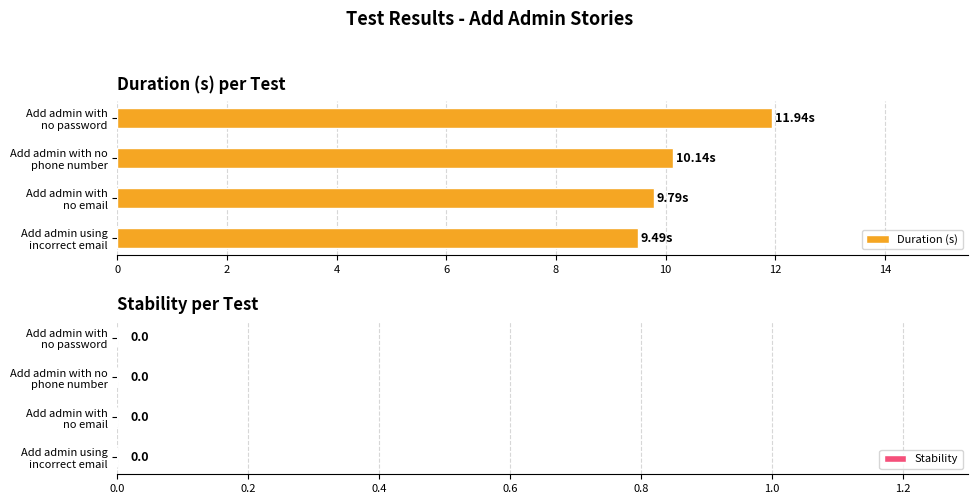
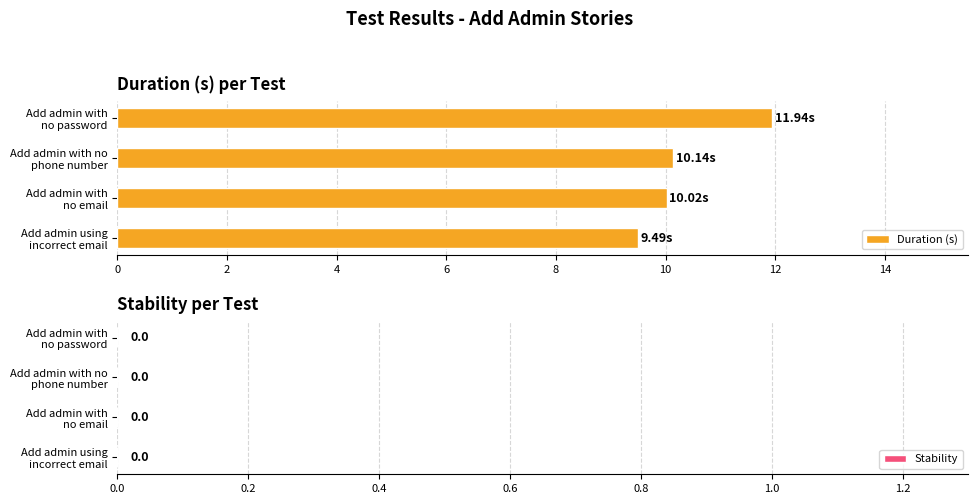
Duration (s) per Test, Add admin with no email: 9.79s -> 10.02s
